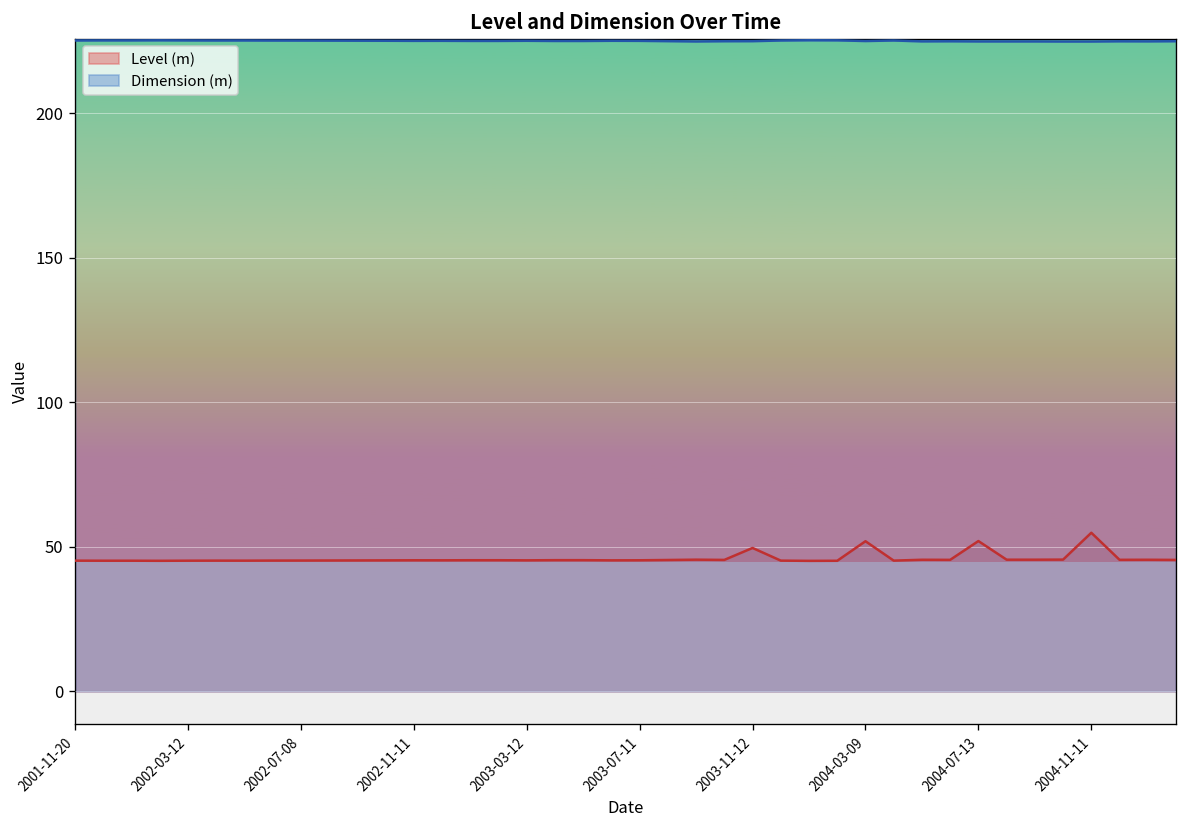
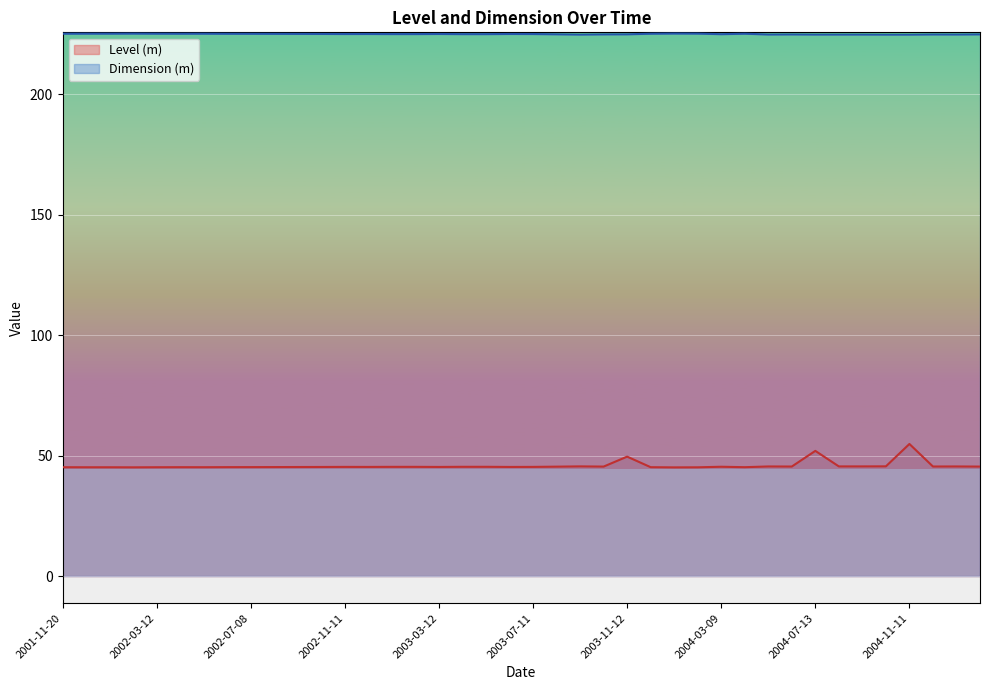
Level (m), 2004-03-09: 52 -> 45
